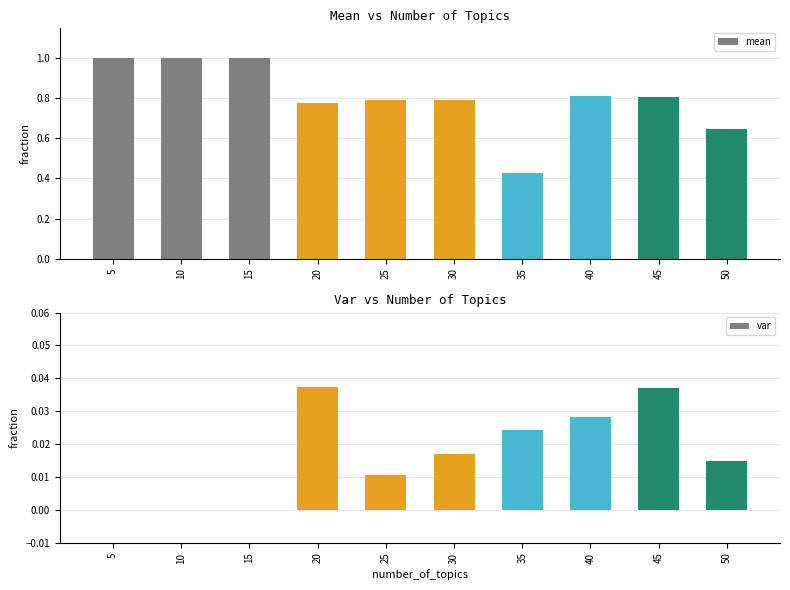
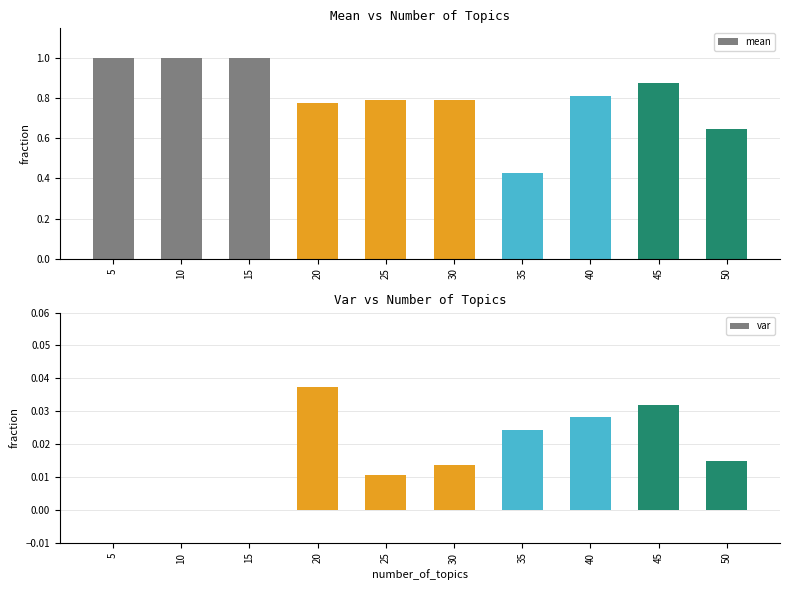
Mean vs Number of Topics, 45: 0.81 -> 0.88
Var vs Number of Topics, 30: 0.017 -> 0.014
Var vs Number of Topics, 45: 0.037 -> 0.032
